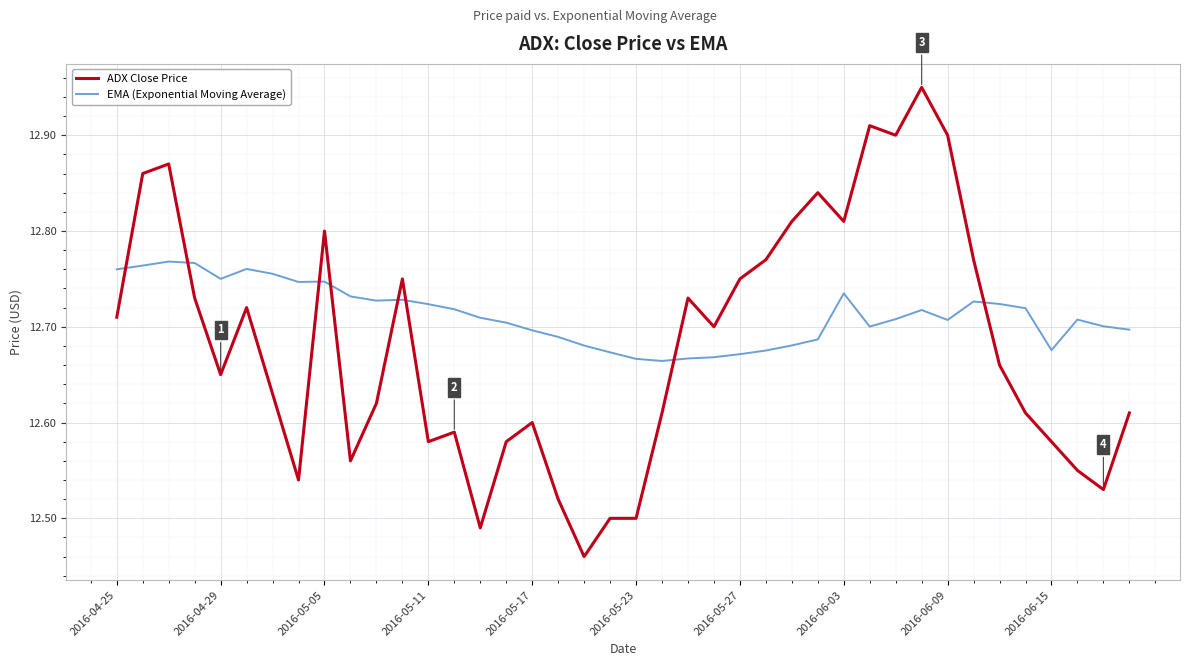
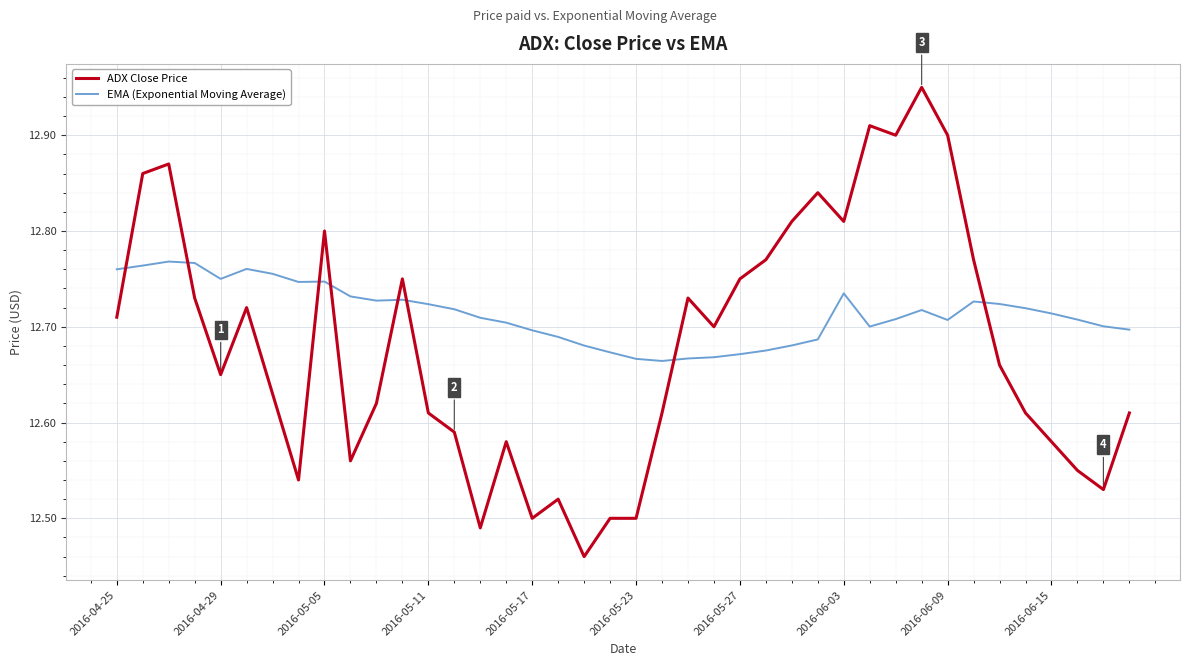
ADX Close Price, 2016-05-11: 12.58 -> 12.61
ADX Close Price, 2016-05-17: 12.6 -> 12.5
EMA (Exponential Moving Average), 2016-06-15: 12.68 -> 12.71
